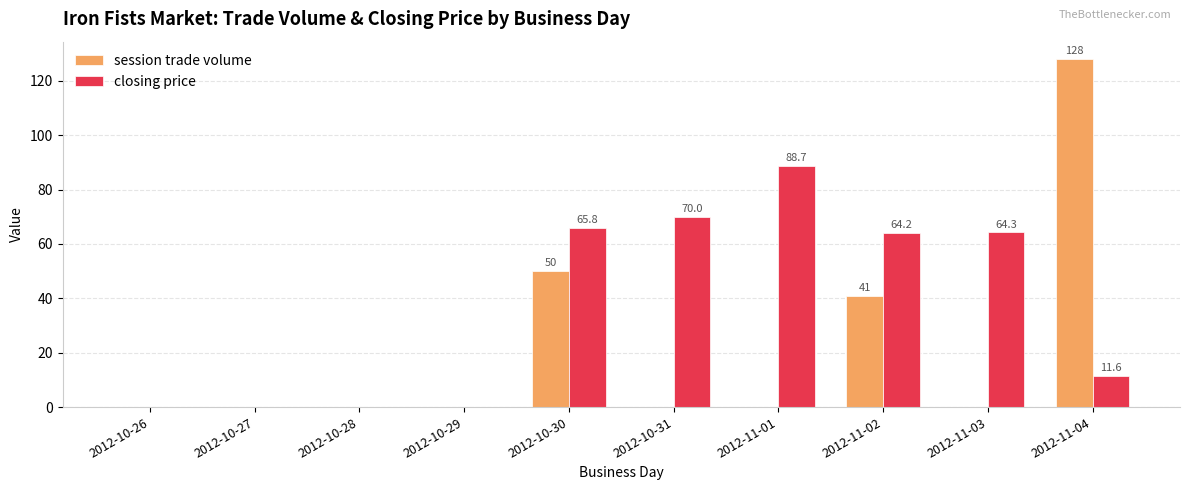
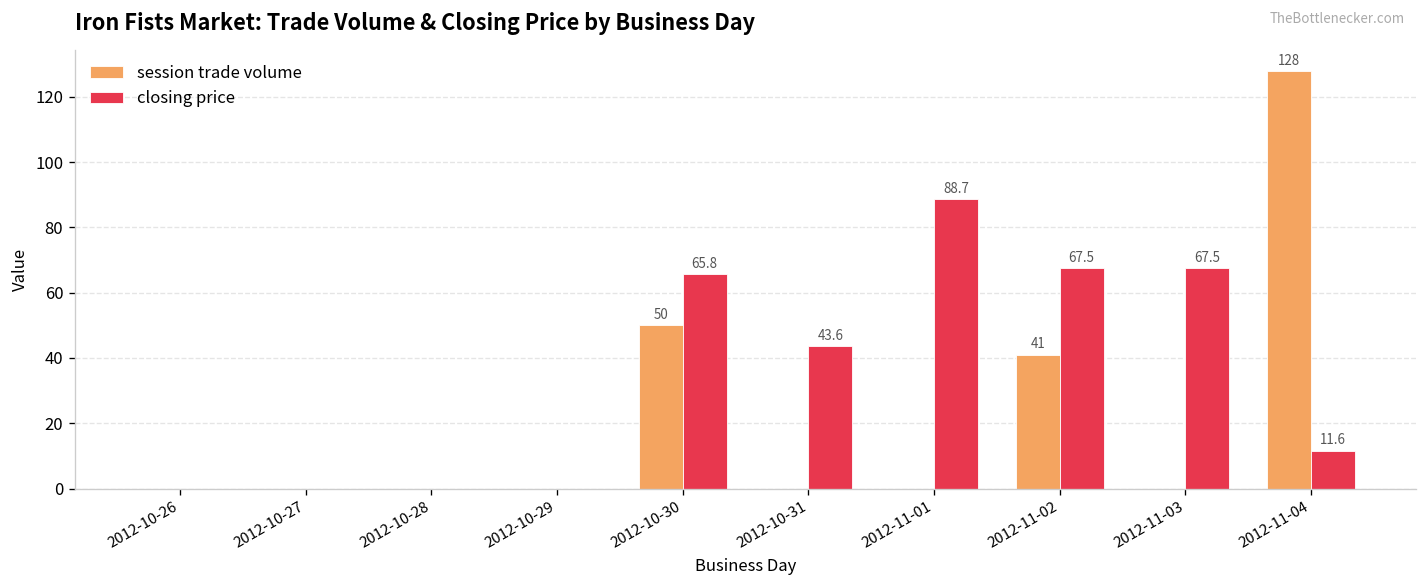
closing price, 2012-10-31: 70.0 -> 43.6
closing price, 2012-11-02: 64.2 -> 67.5
closing price, 2012-11-03: 64.3 -> 67.5
